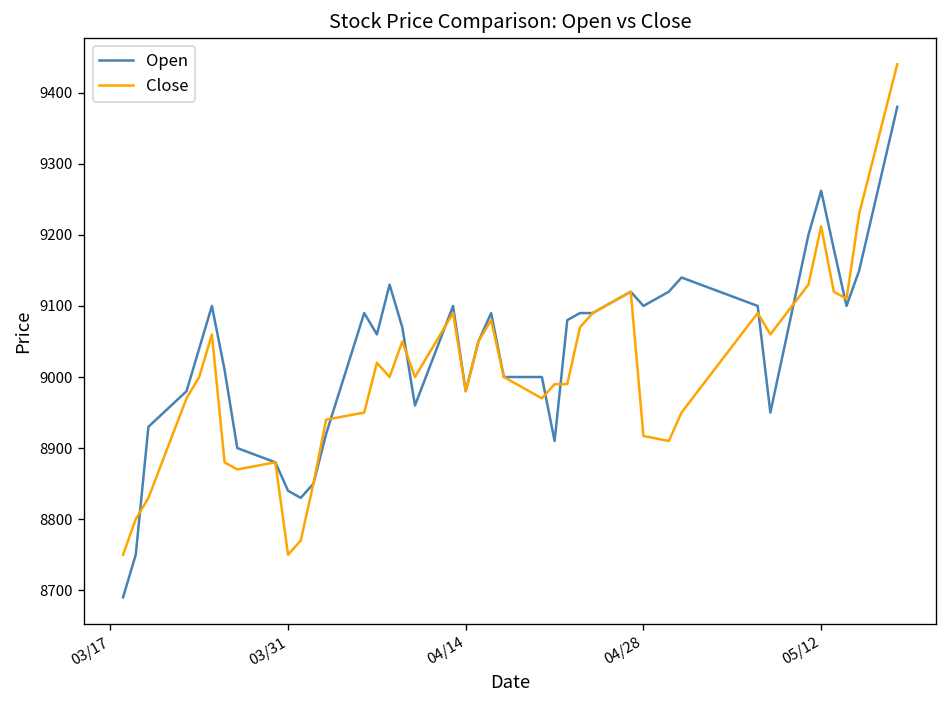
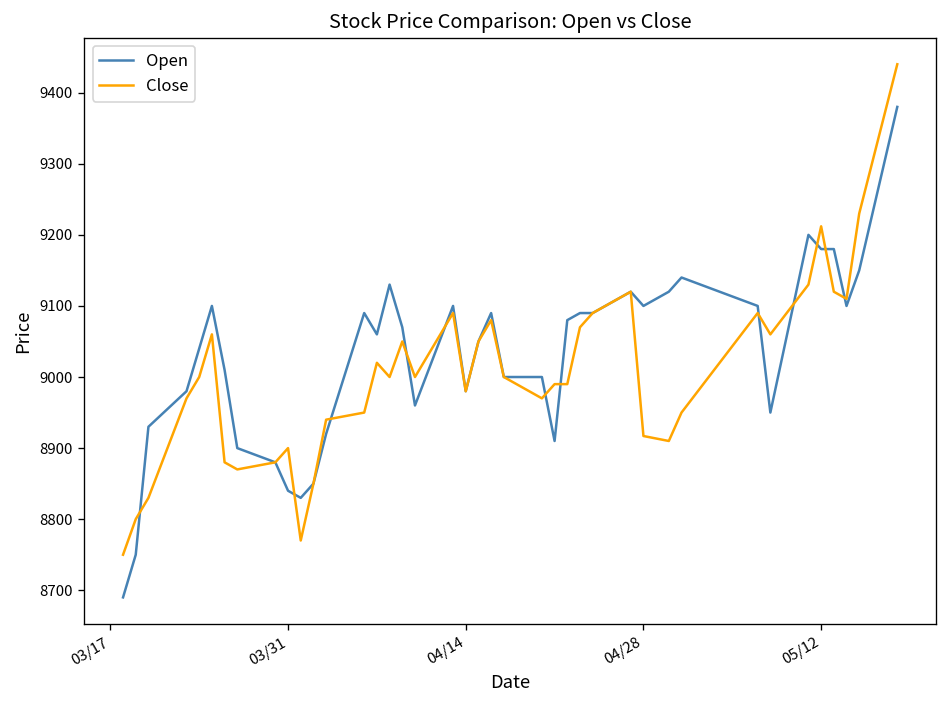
Close, 03/31: 8750 -> 8900
Open, 05/12: 9260 -> 9180
